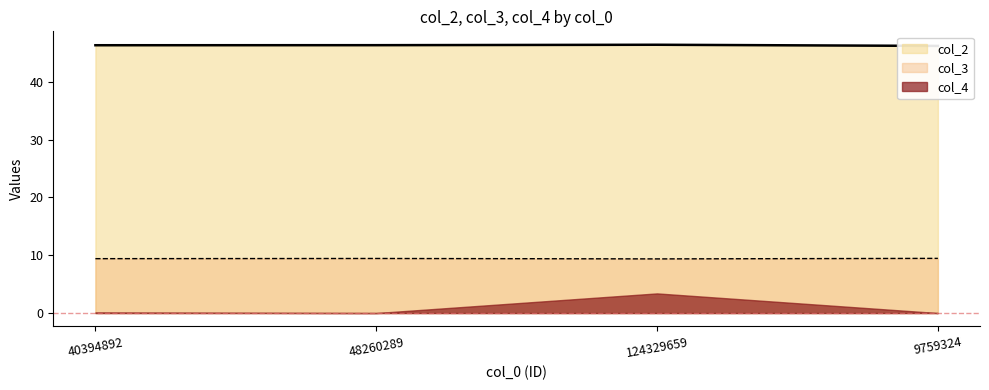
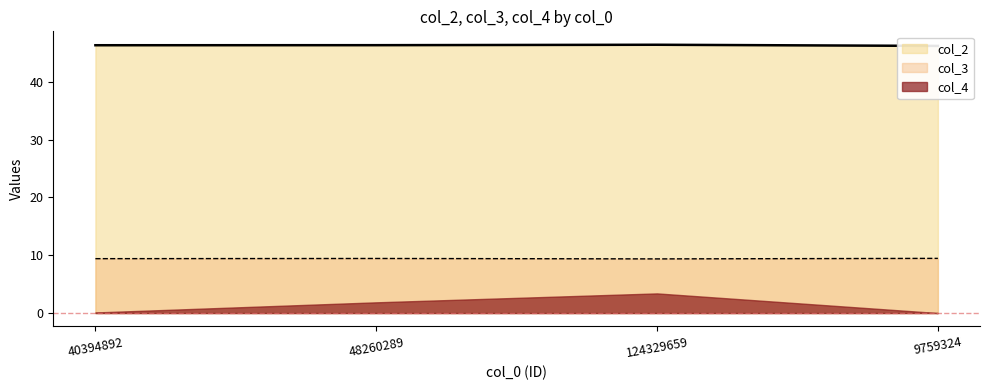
col_4, 48260289: 0 -> 2
